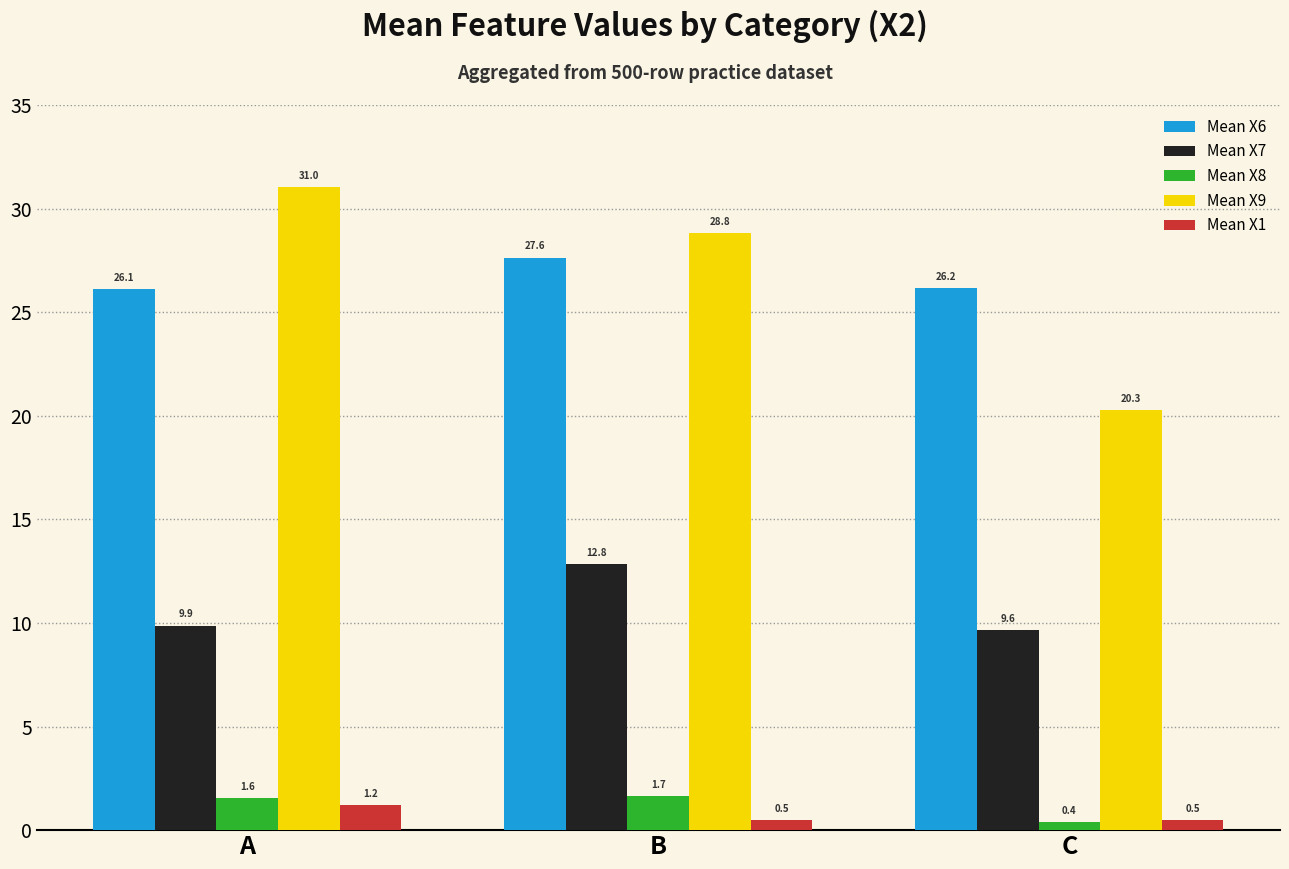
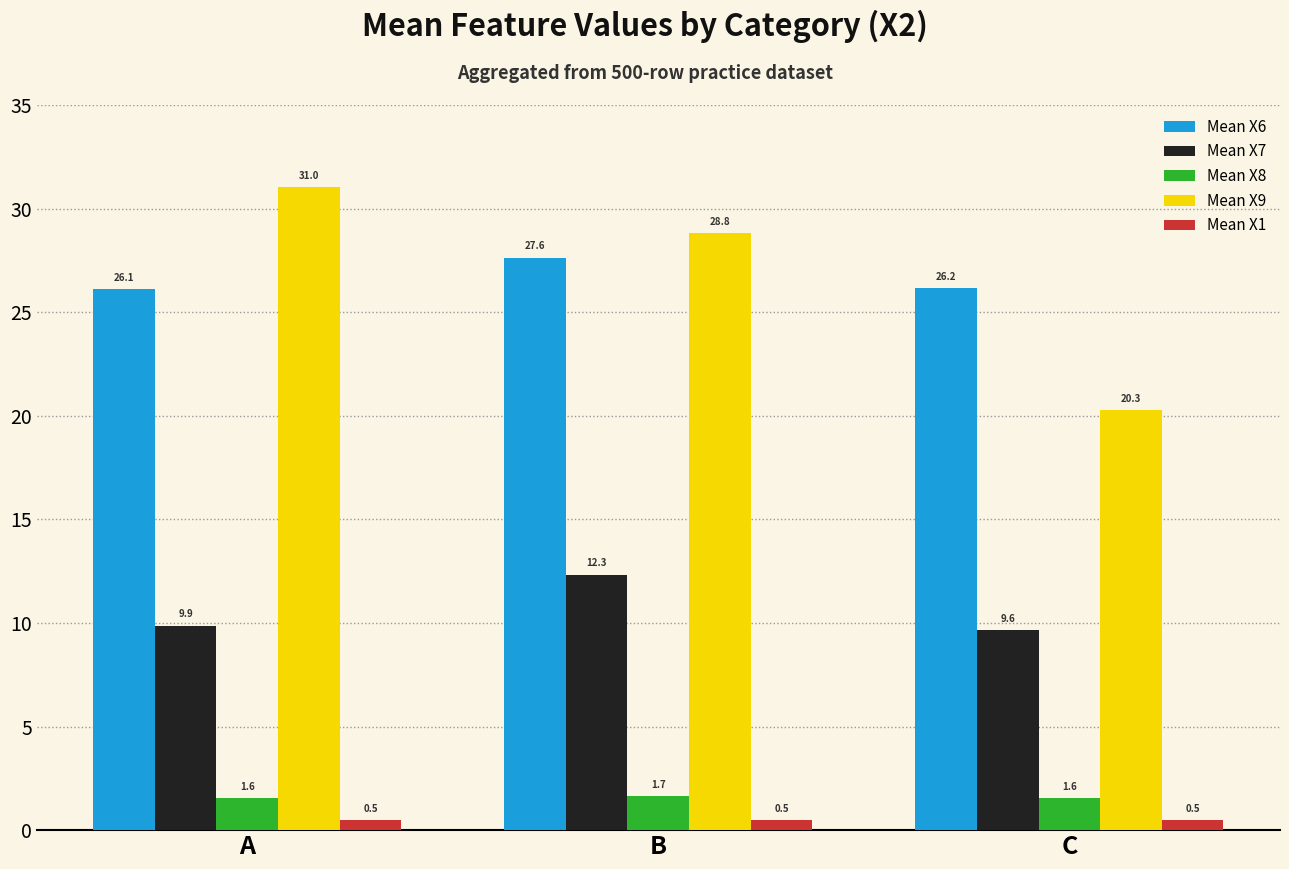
Mean X1, A: 1.2 -> 0.5
Mean X7, B: 12.8 -> 12.3
Mean X8, C: 0.4 -> 1.6
